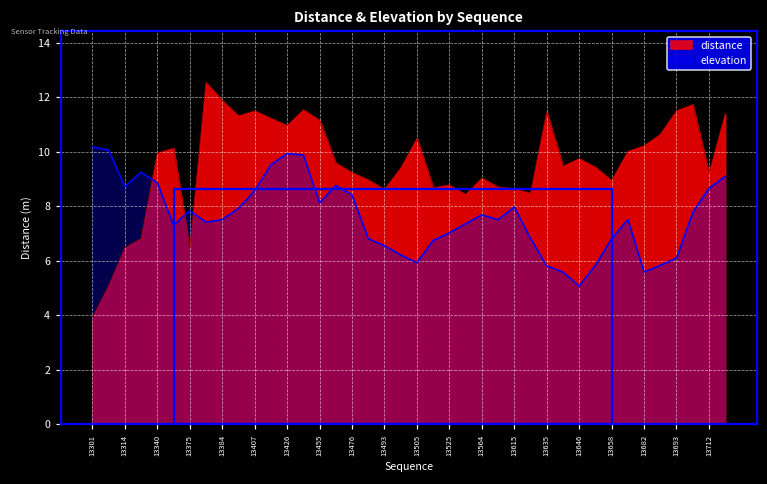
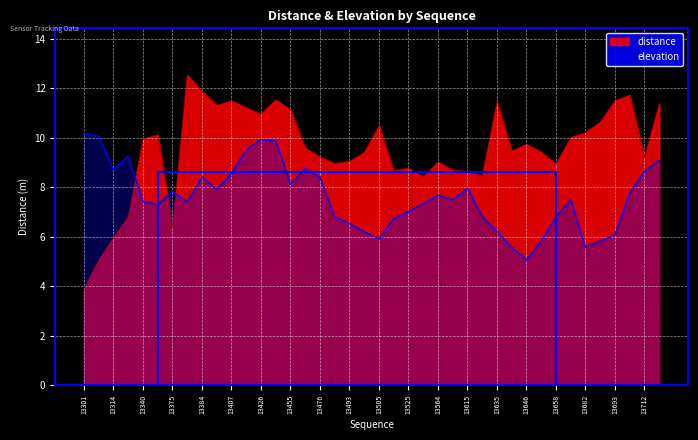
distance, 13314: 6.5 -> 6.0
elevation, 13340: 8.9 -> 7.4
elevation, 13384: 7.5 -> 8.4
distance, 13493: 8.6 -> 9.1
elevation, 13635: 5.8 -> 6.2
